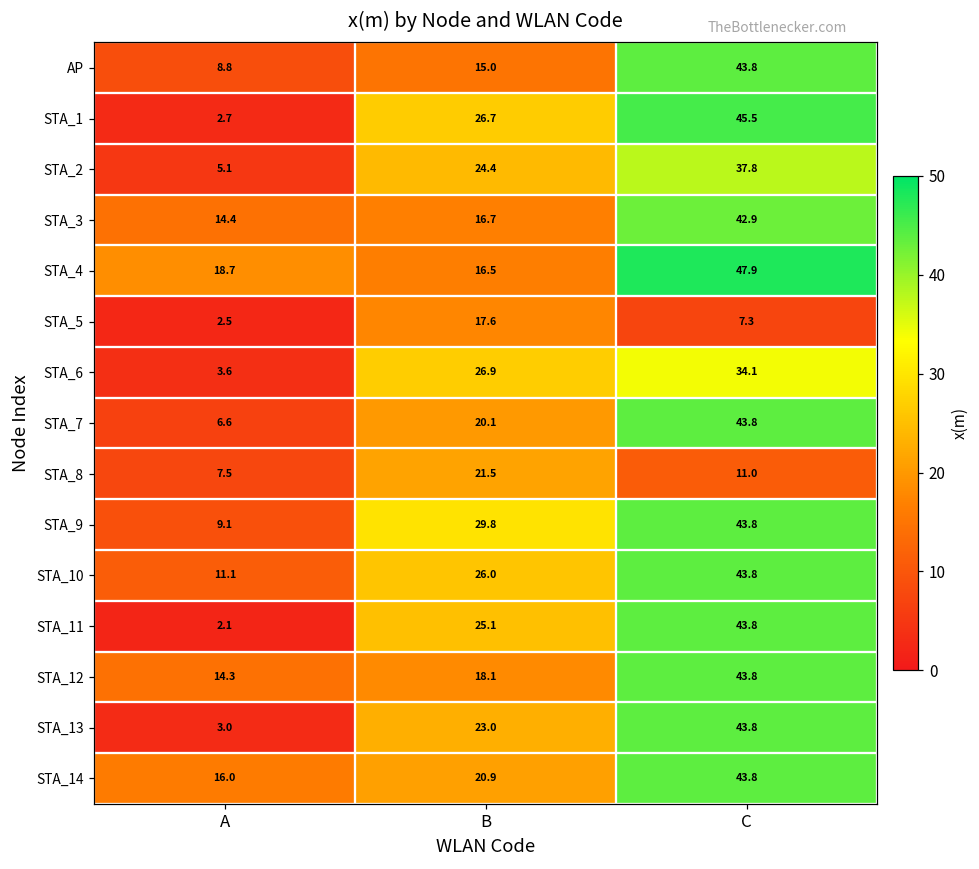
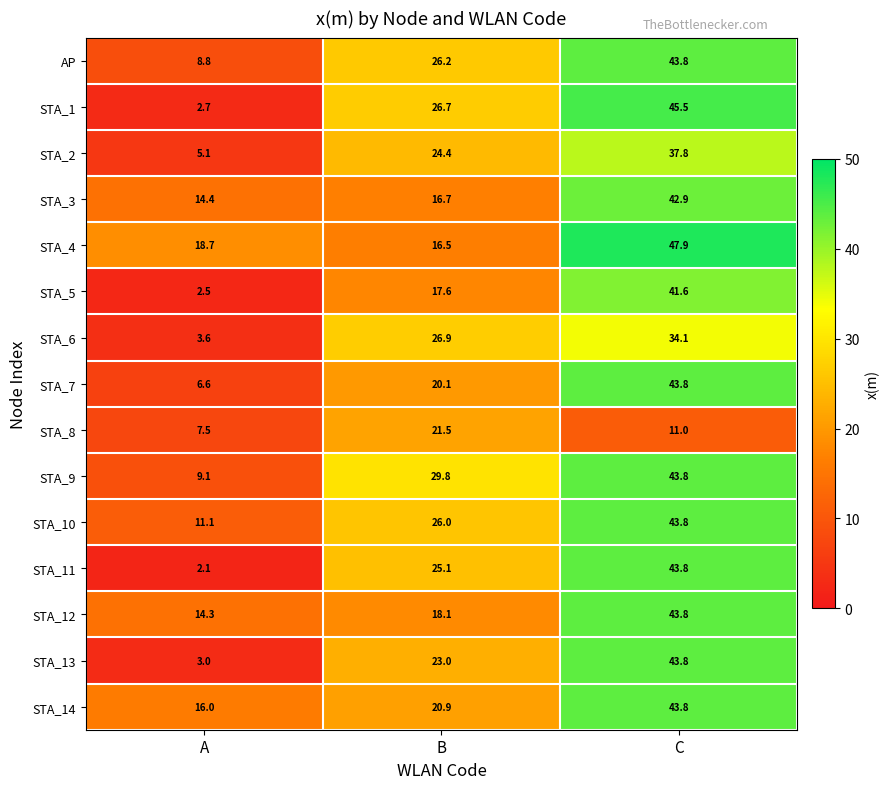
AP, B: 15.0 -> 26.2
STA_5, C: 7.3 -> 41.6
